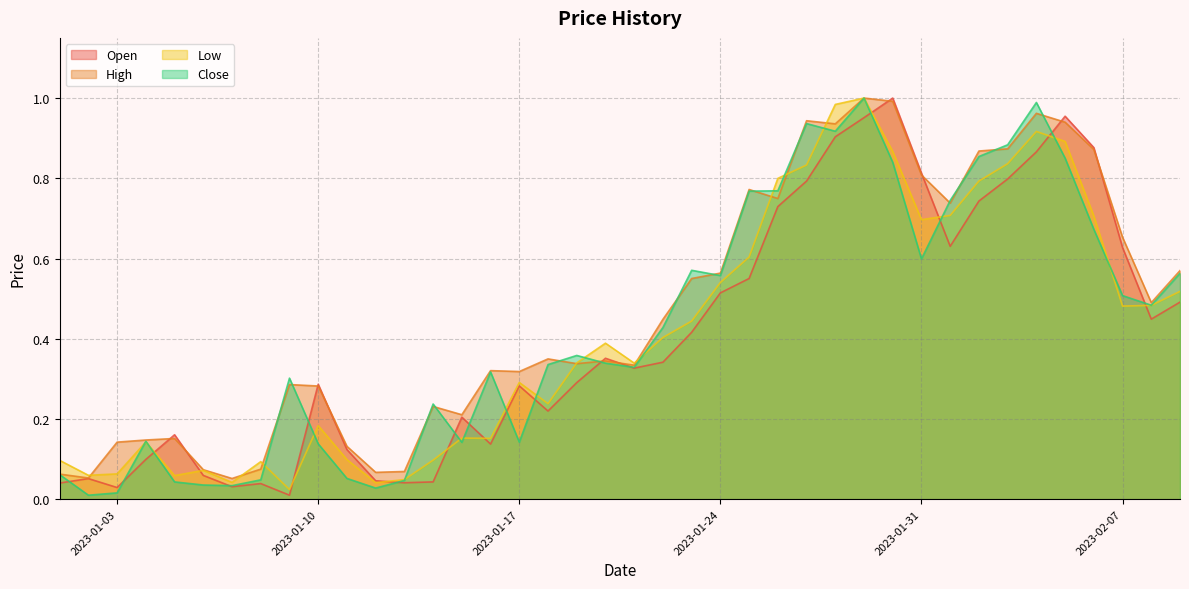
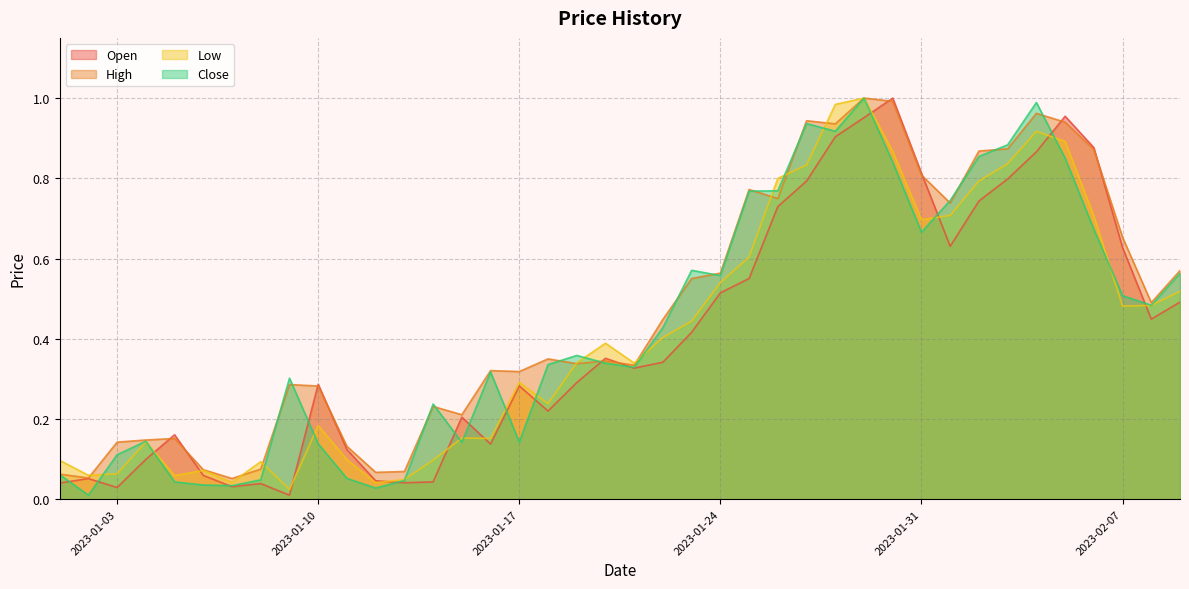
Close, 2023-01-03: 0.02 -> 0.11
Close, 2023-01-31: 0.60 -> 0.67
